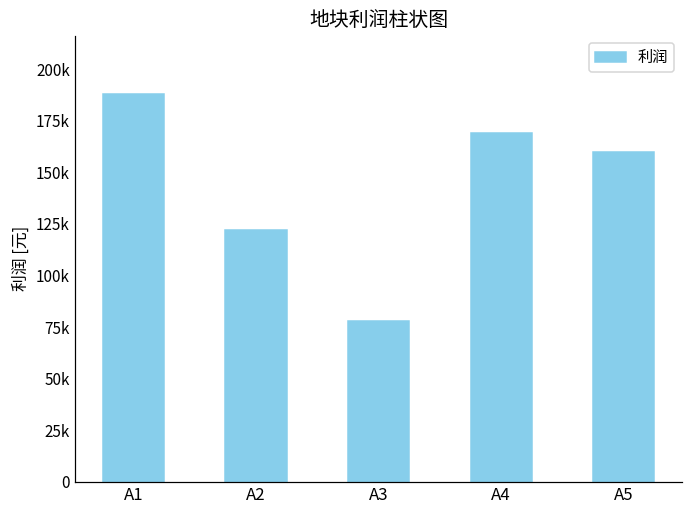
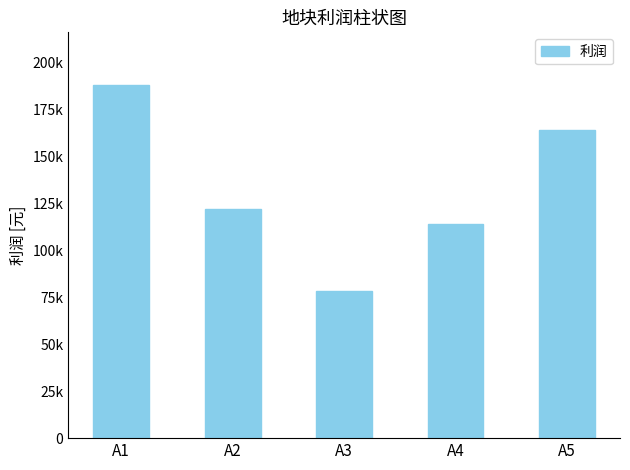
A4: 169000 -> 114000
A5: 160000 -> 164000
